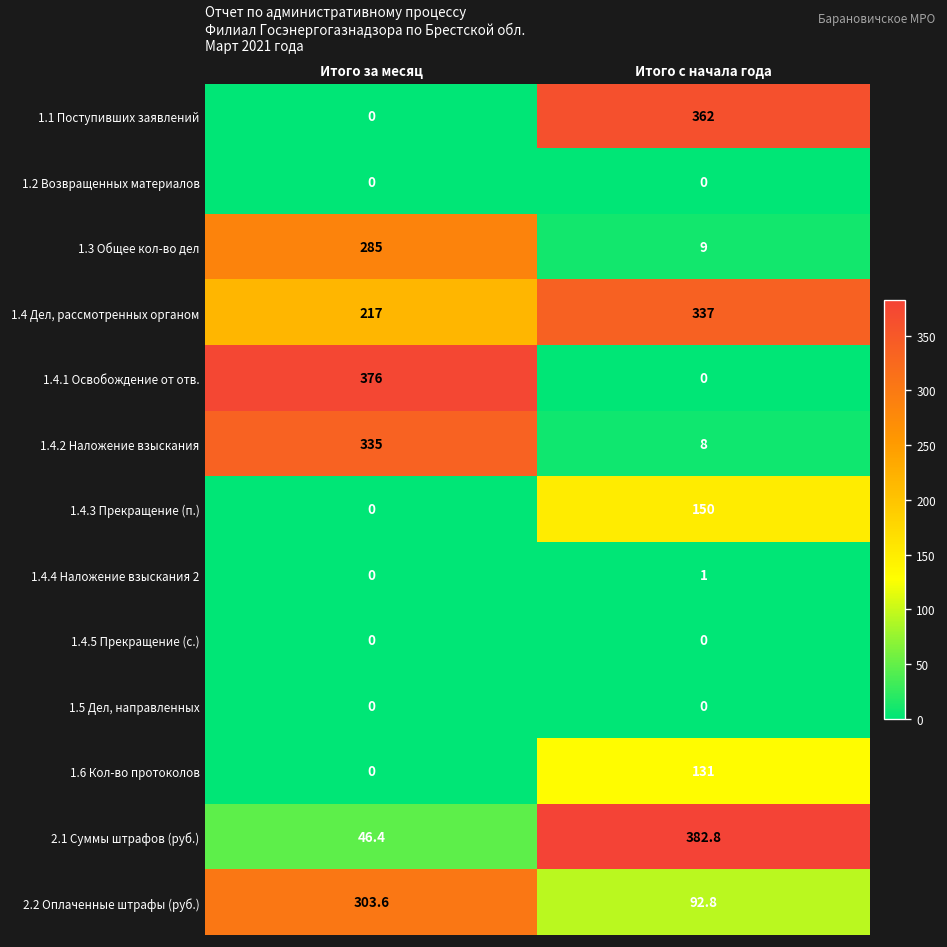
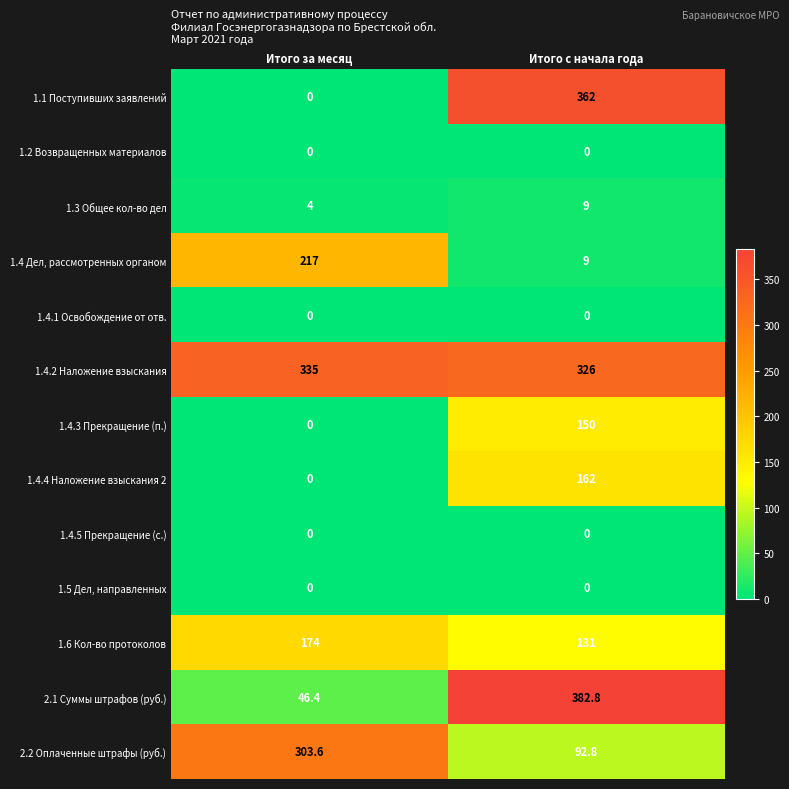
1.3 Общее кол-во дел, Итого за месяц: 285 -> 4
1.4 Дел, рассмотренных органом, Итого с начала года: 337 -> 9
1.4.1 Освобождение от отв., Итого за месяц: 376 -> 0
1.4.2 Наложение взыскания, Итого с начала года: 8 -> 326
1.4.4 Наложение взыскания 2, Итого с начала года: 1 -> 162
1.6 Кол-во протоколов, Итого за месяц: 0 -> 174
